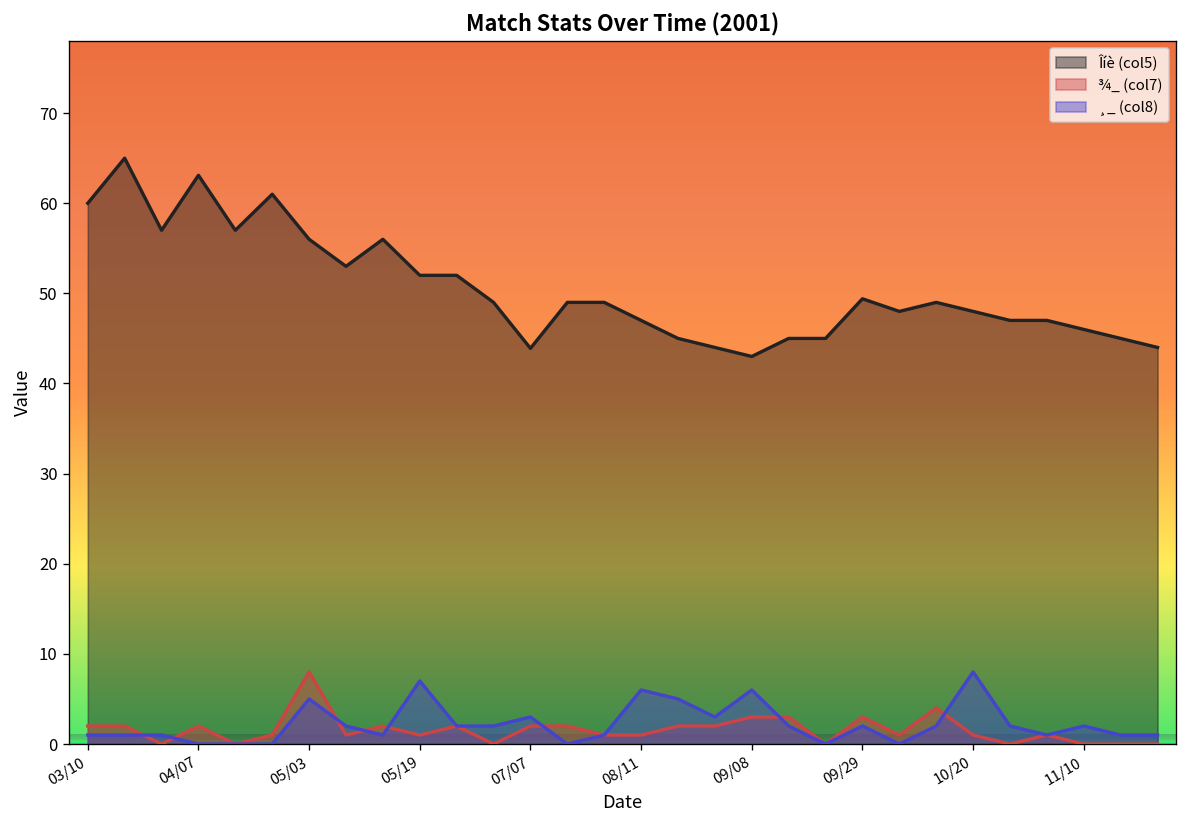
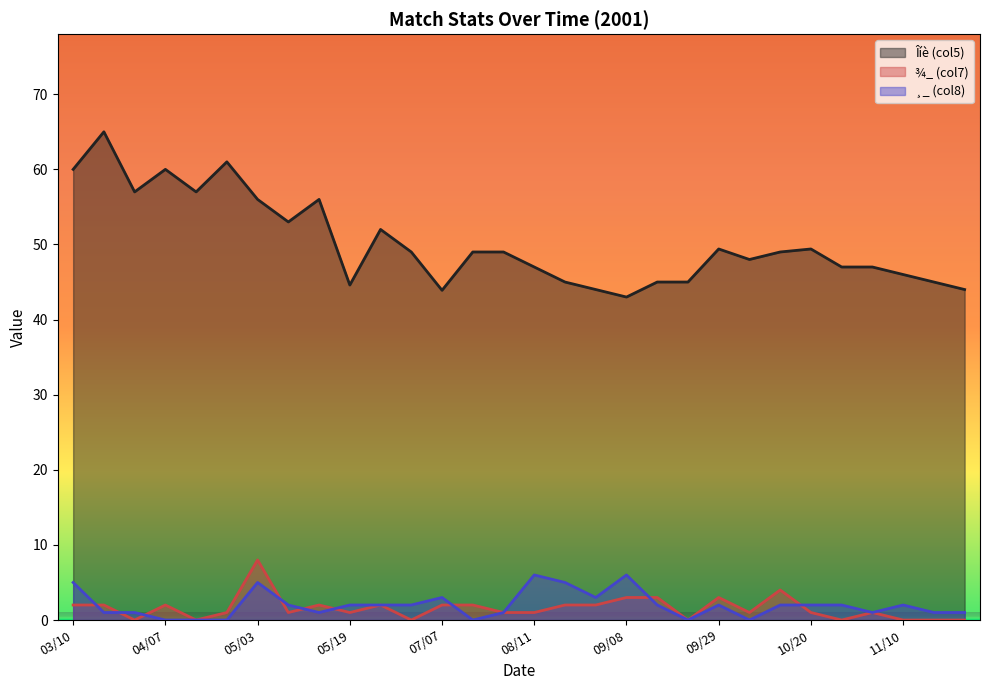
¸_ (col8), 03/10: 1 -> 5
Îíè (col5), 04/07: 63 -> 60
Îíè (col5), 05/19: 52 -> 45
¸_ (col8), 05/19: 7 -> 2
Îíè (col5), 10/20: 48 -> 49
¸_ (col8), 10/20: 8 -> 2
